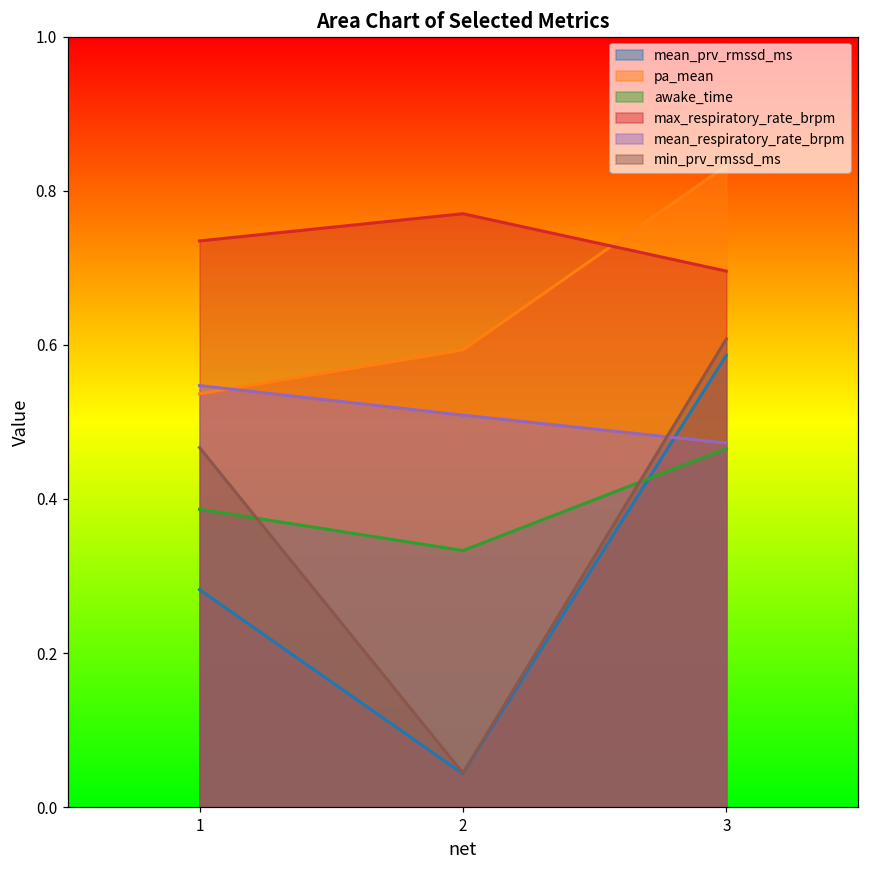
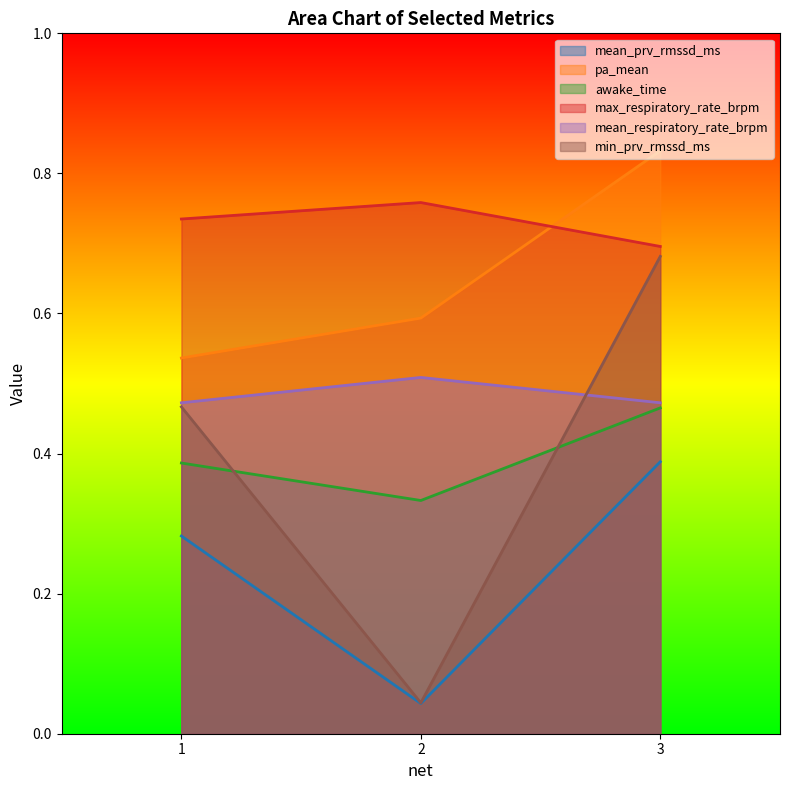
mean_respiratory_rate_brpm, 1: 0.55 -> 0.47
max_respiratory_rate_brpm, 2: 0.77 -> 0.76
mean_prv_rmssd_ms, 3: 0.59 -> 0.39
min_prv_rmssd_ms, 3: 0.61 -> 0.68
